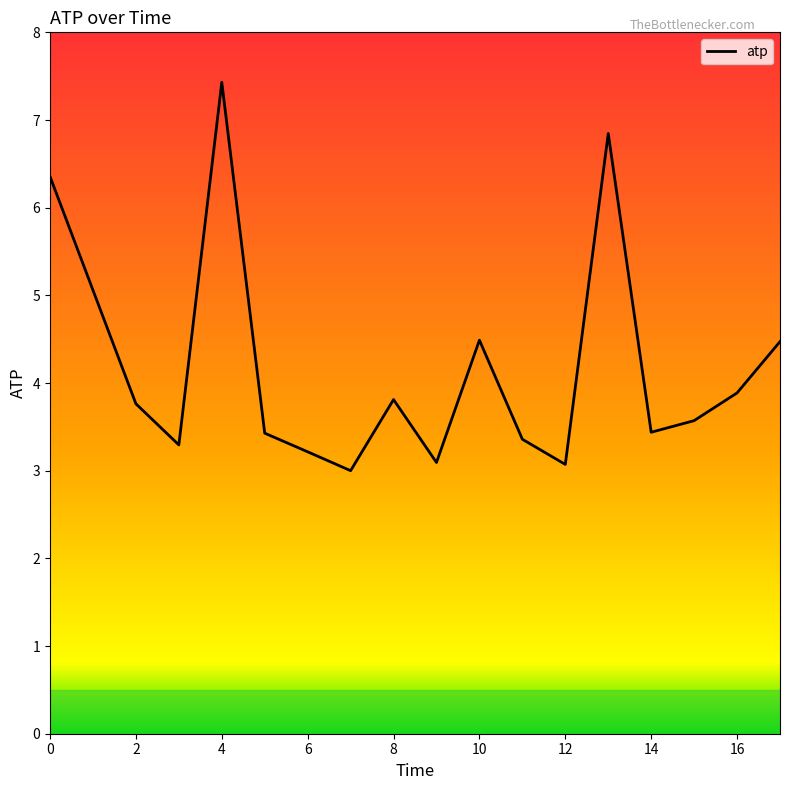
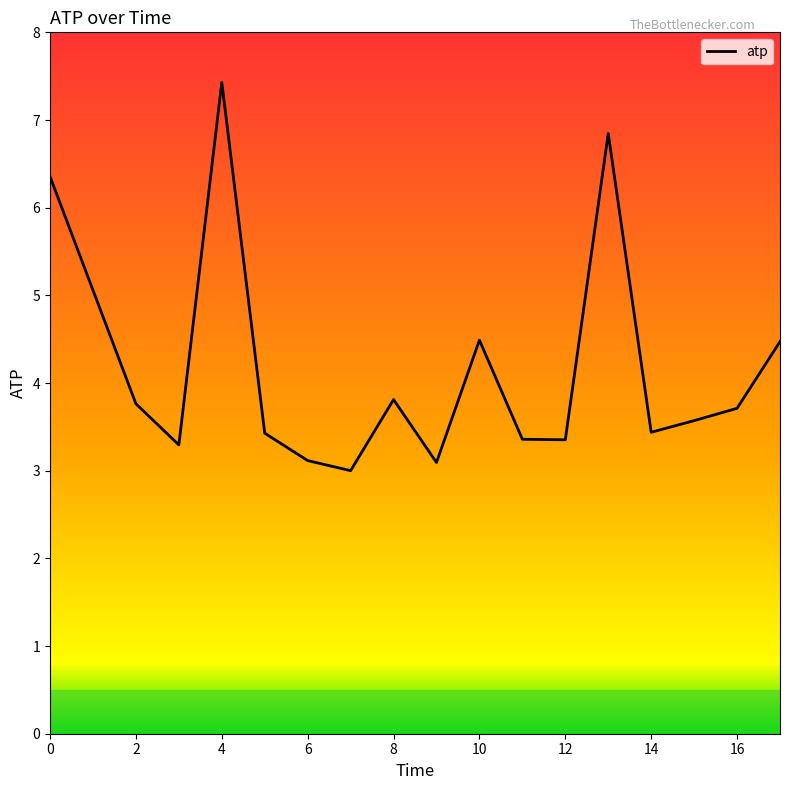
6: 3.2 -> 3.1
12: 3.1 -> 3.4
16: 3.9 -> 3.7
